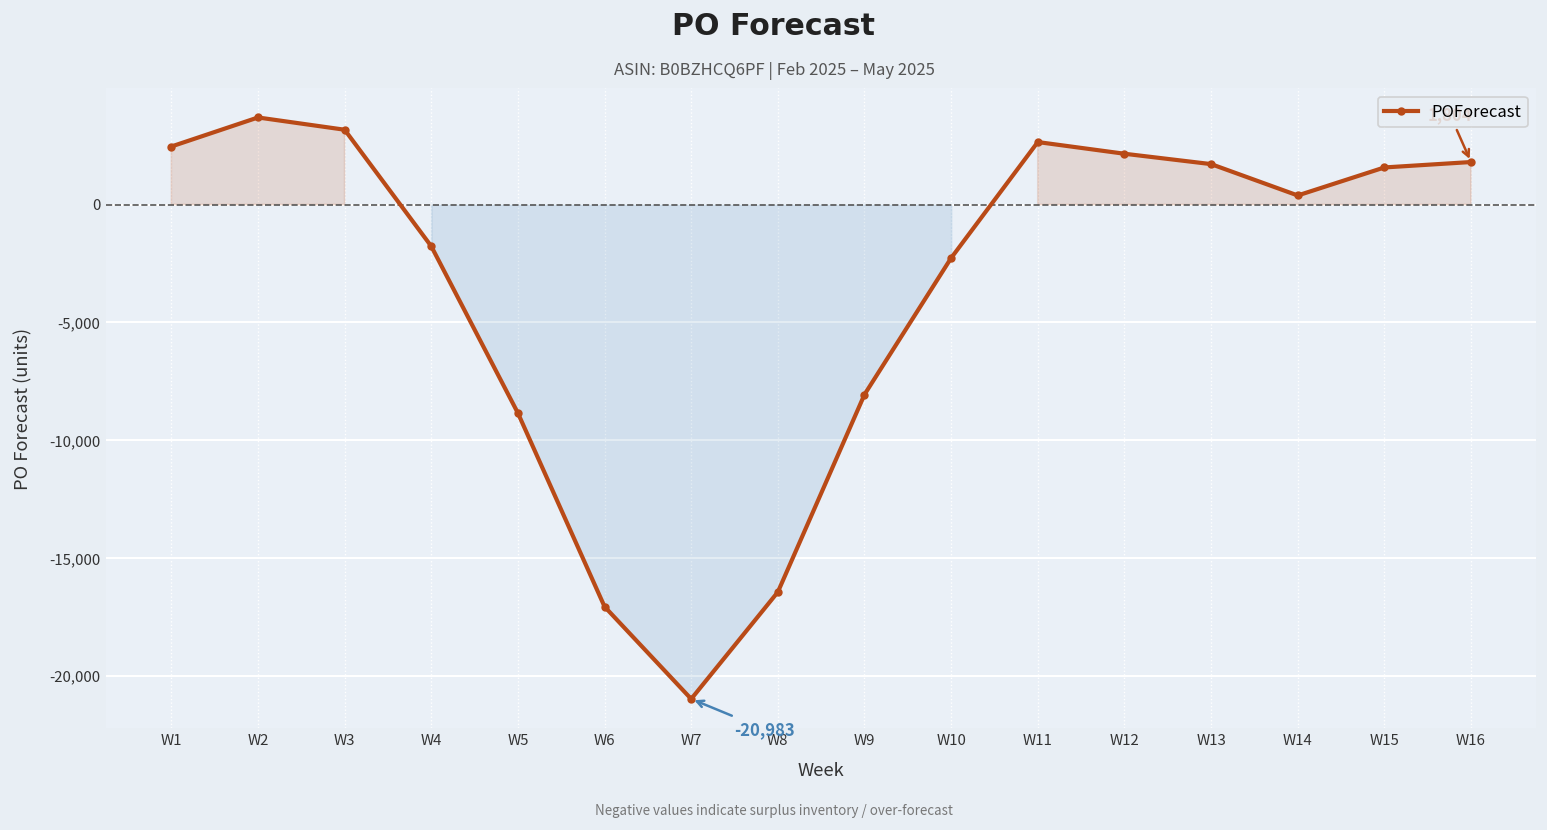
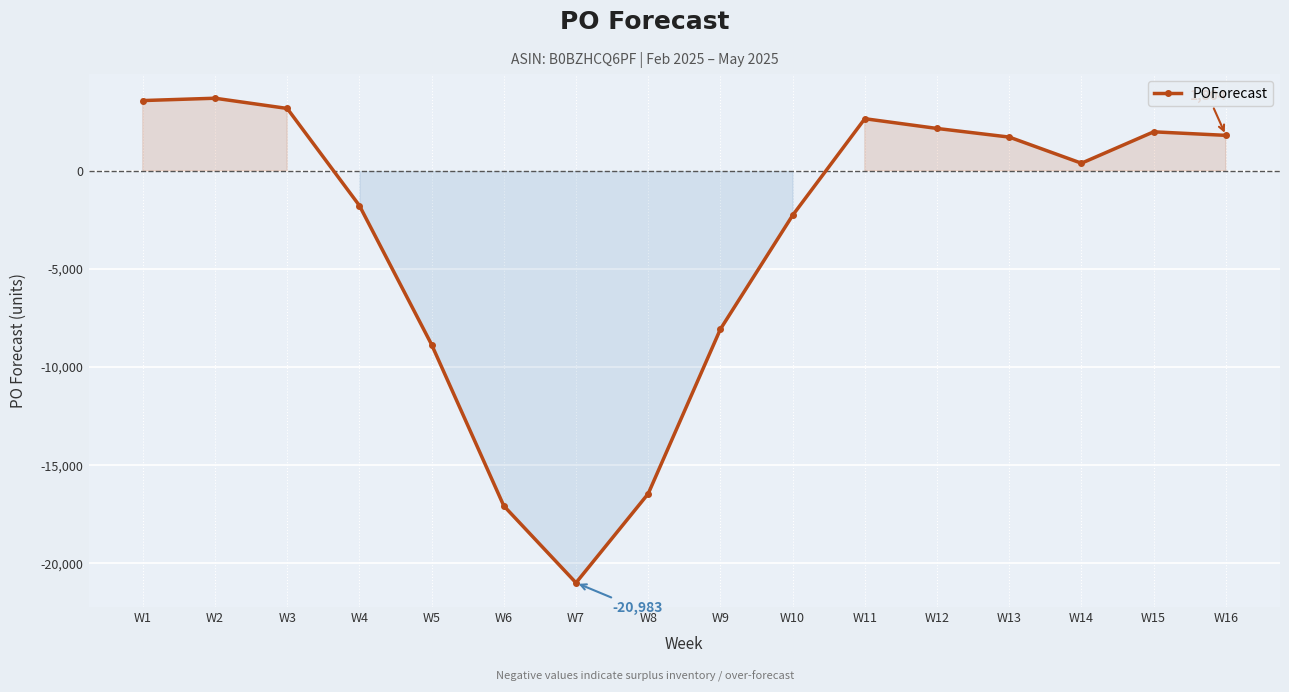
POForecast, W1: 2,500 -> 3,600
POForecast, W15: 1,600 -> 2,000
